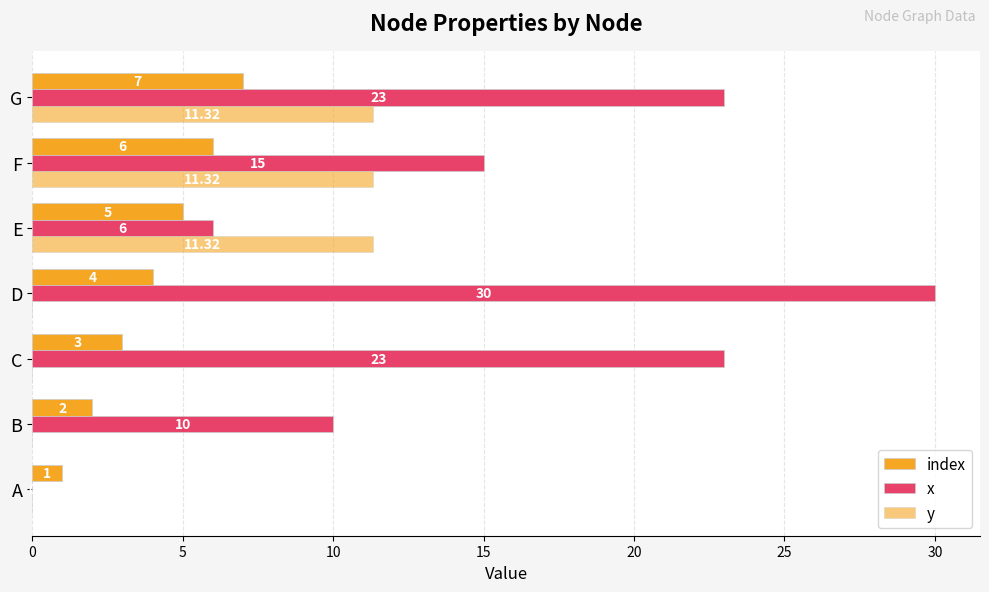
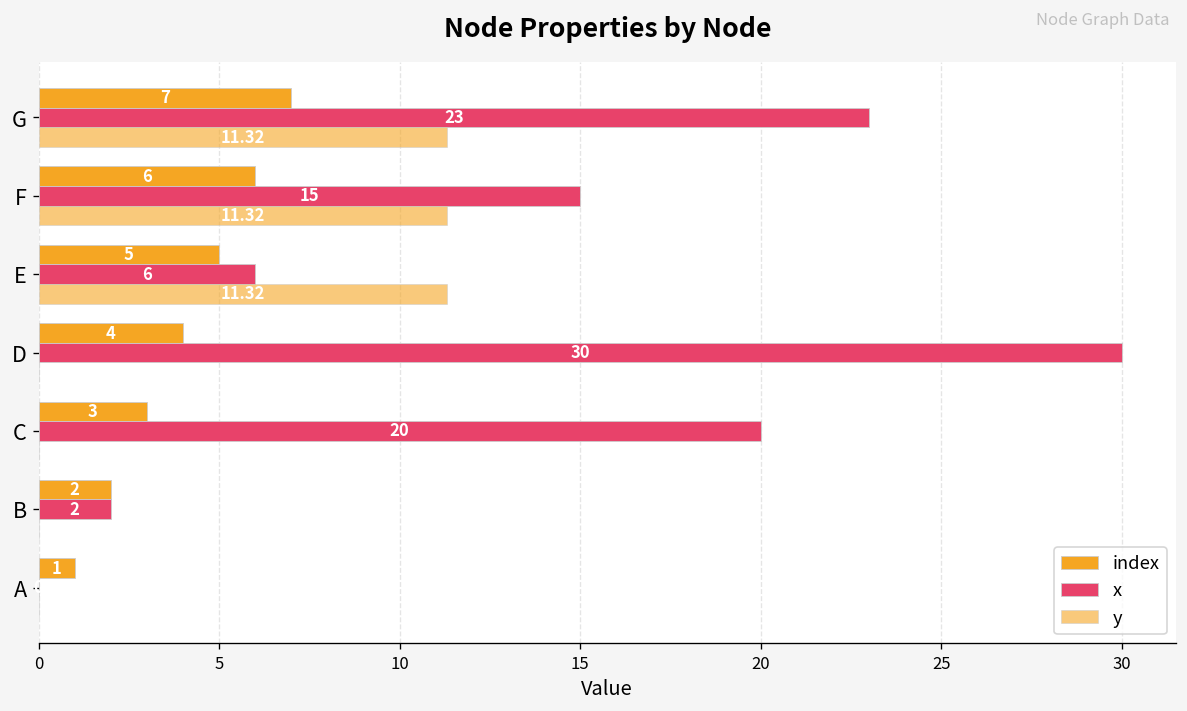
x, C: 23 -> 20
x, B: 10 -> 2
